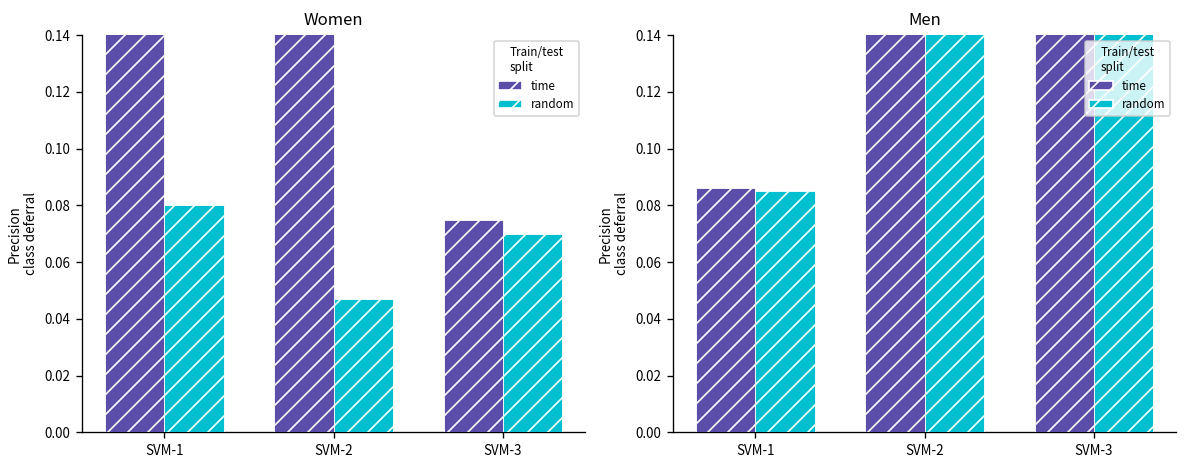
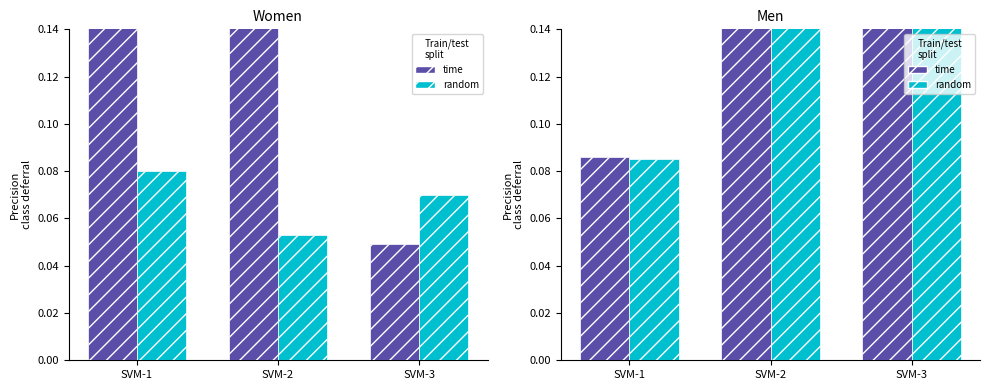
Women, random, SVM-2: 0.047 -> 0.053
Women, time, SVM-3: 0.075 -> 0.049
